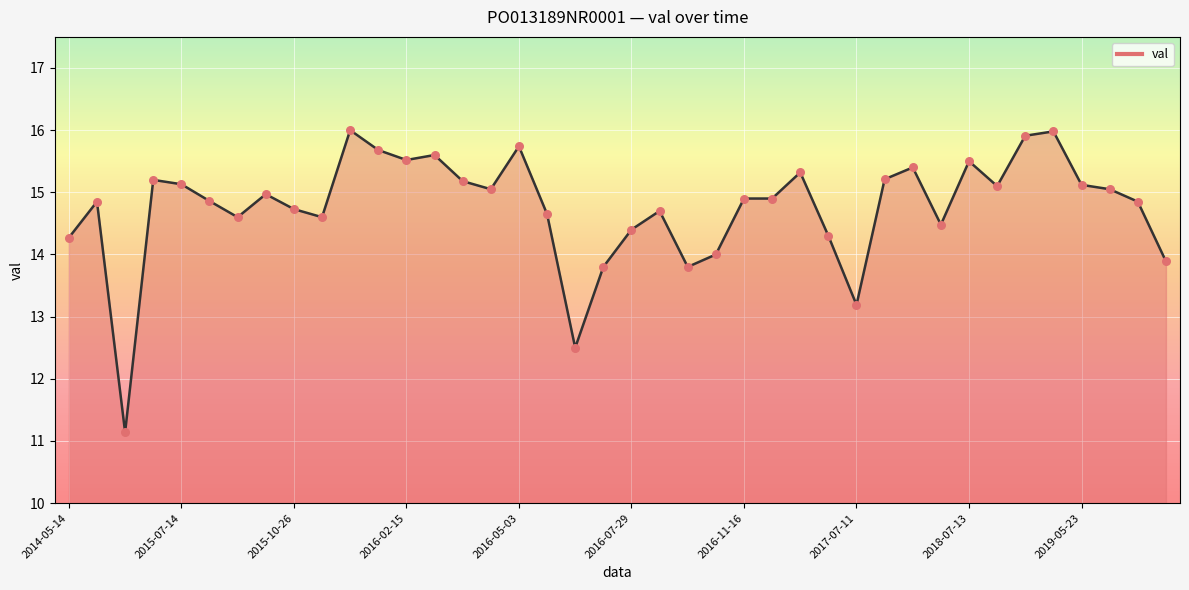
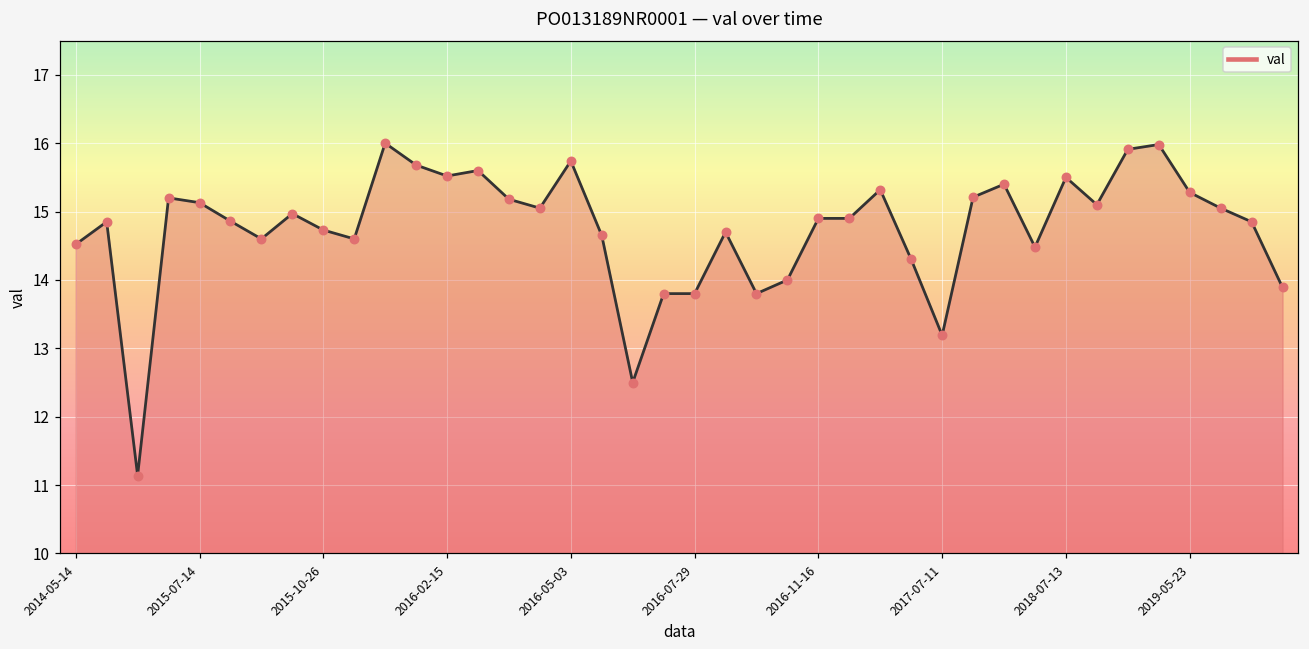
2014-05-14: 14.3 -> 14.5
2016-07-29: 14.4 -> 13.8
2019-05-23: 15.1 -> 15.3
